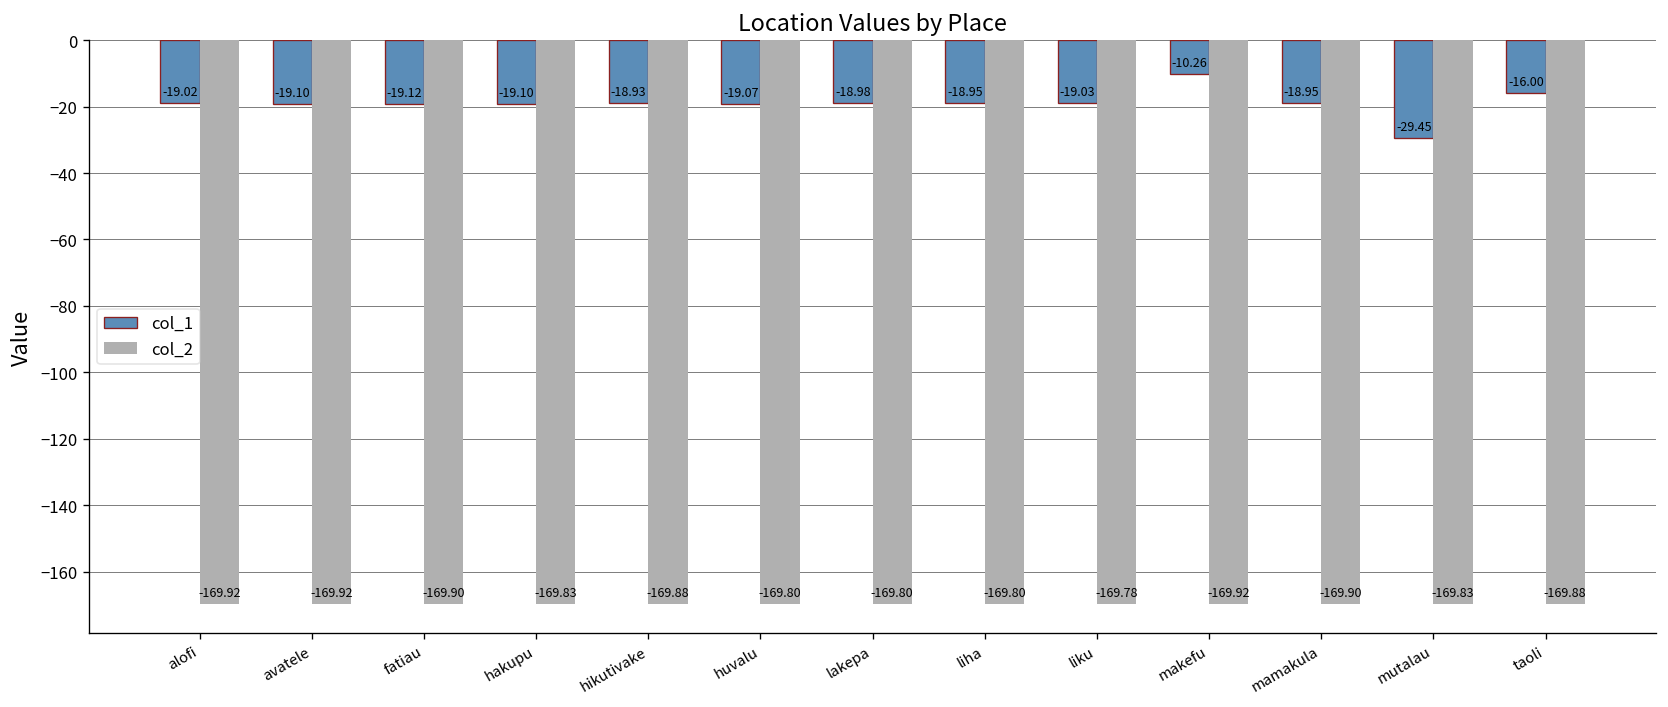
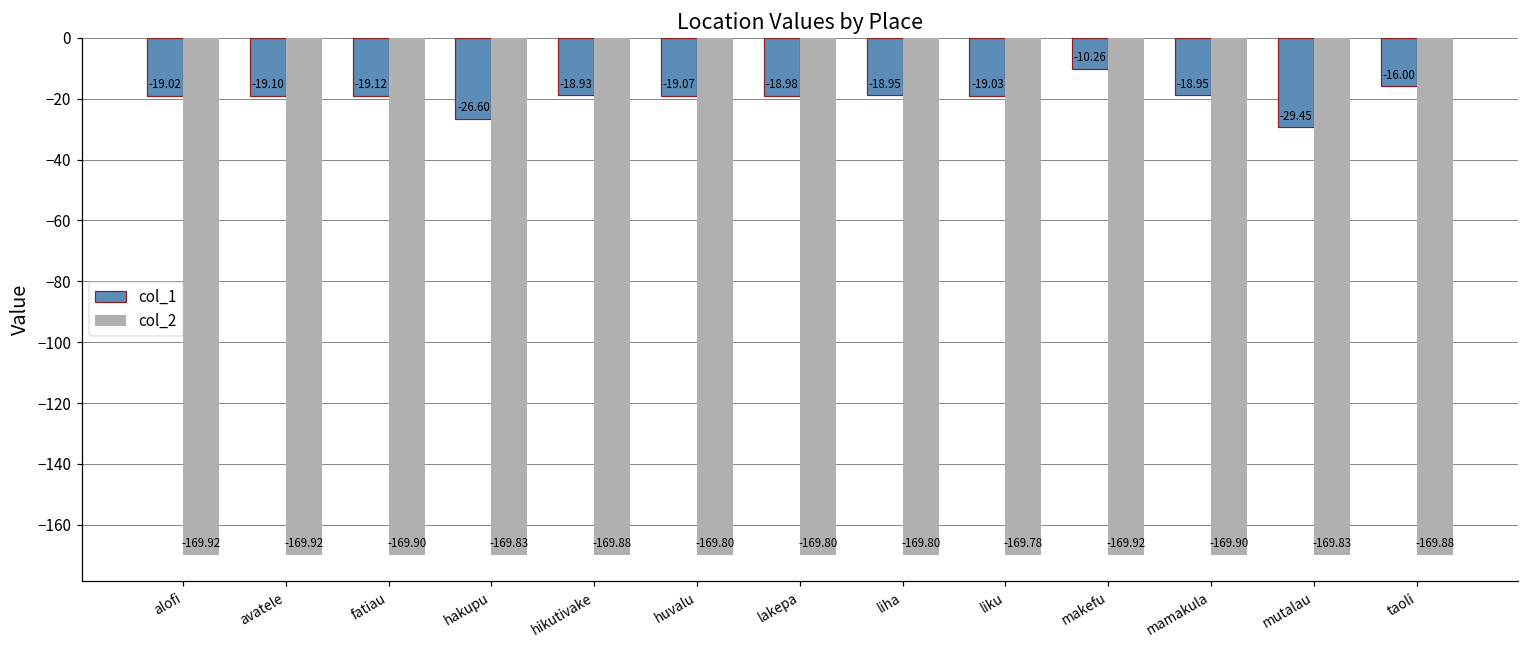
col_1, hakupu: -19.10 -> -26.60
